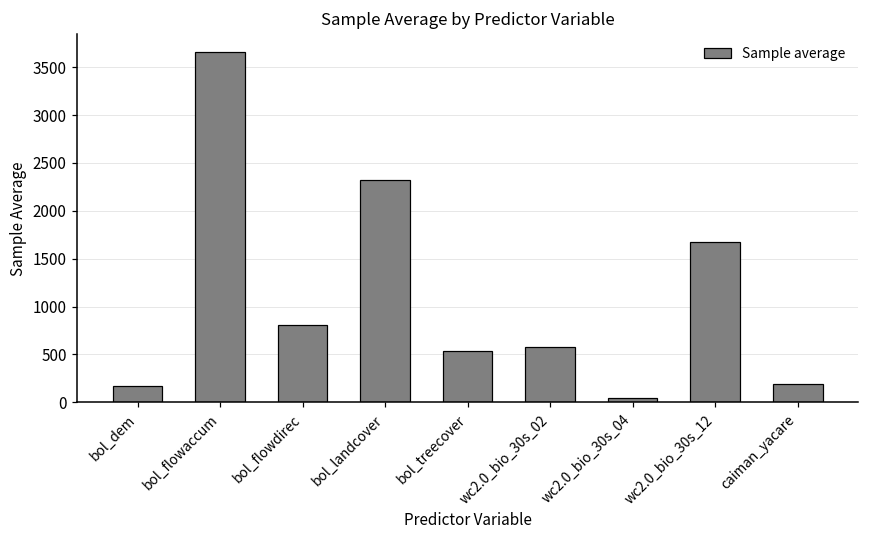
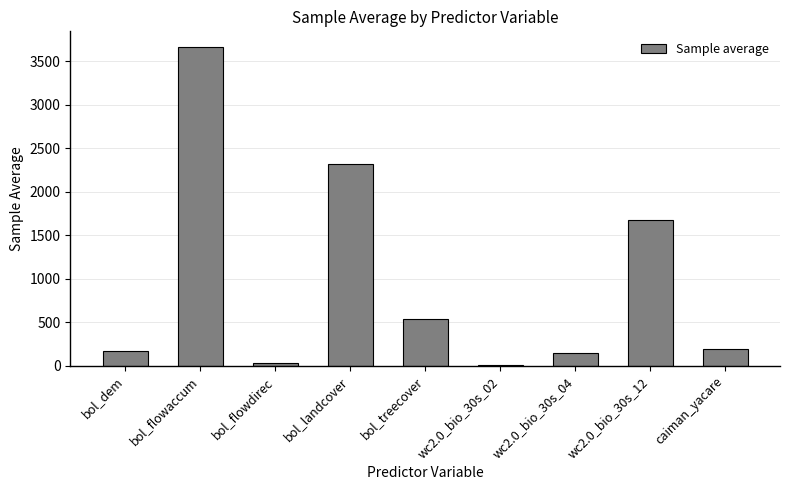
bol_flowdirec: 800 -> 0
wc2.0_bio_30s_02: 600 -> 0
wc2.0_bio_30s_04: 0 -> 100
